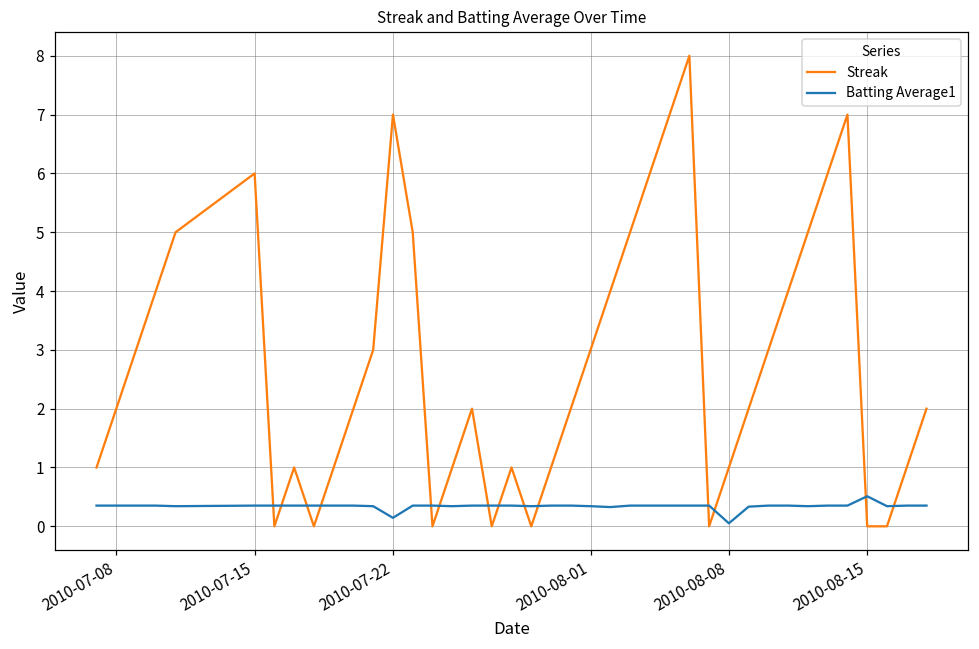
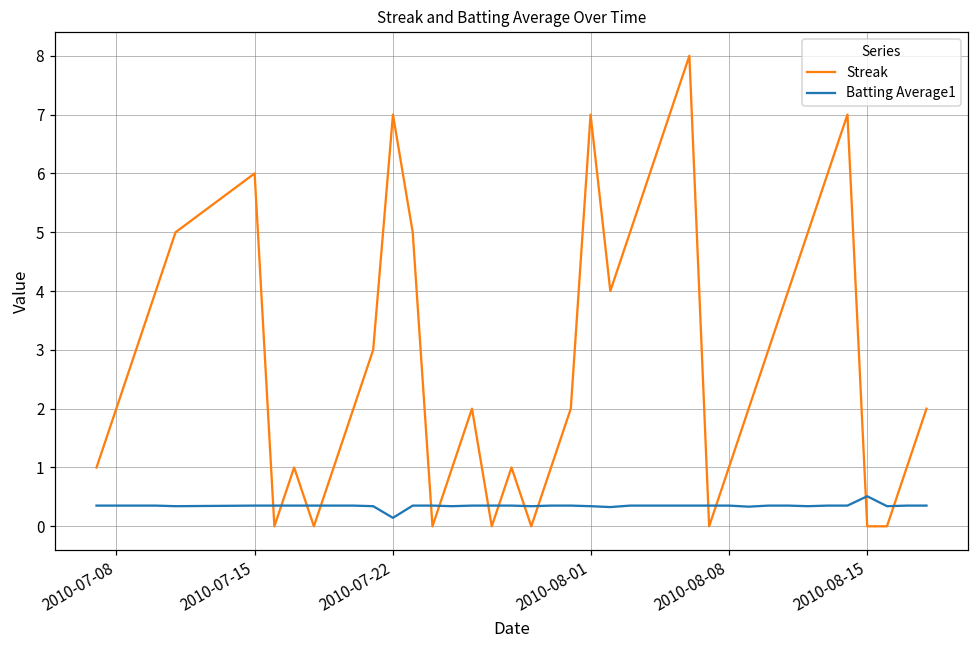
Streak, 2010-08-01: 3 -> 7
Batting Average1, 2010-08-08: 0.1 -> 0.4
